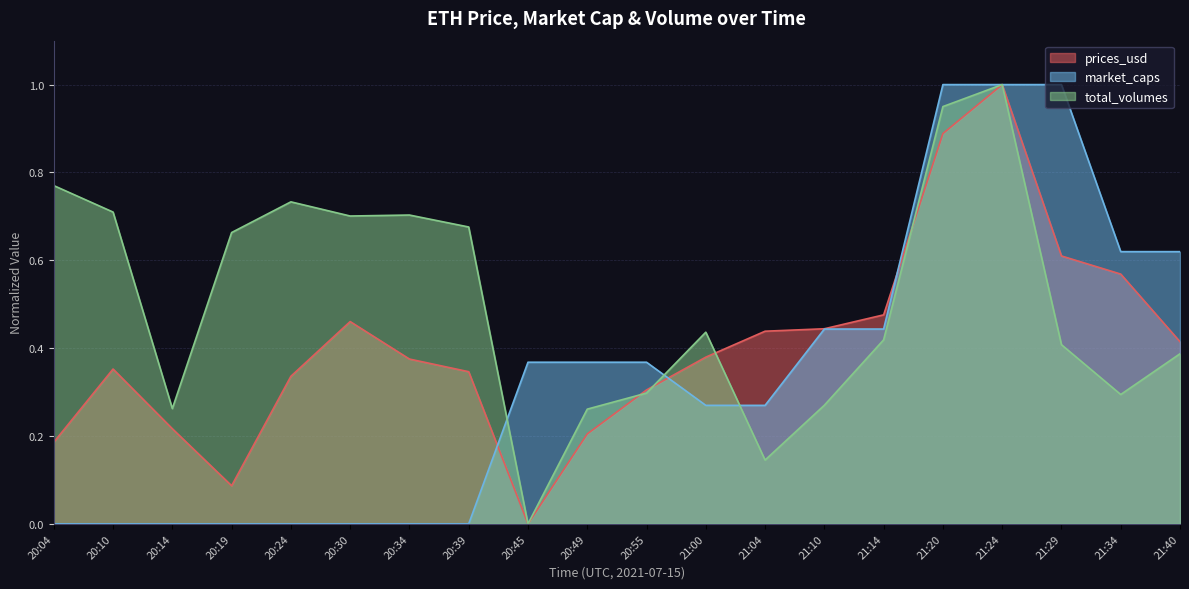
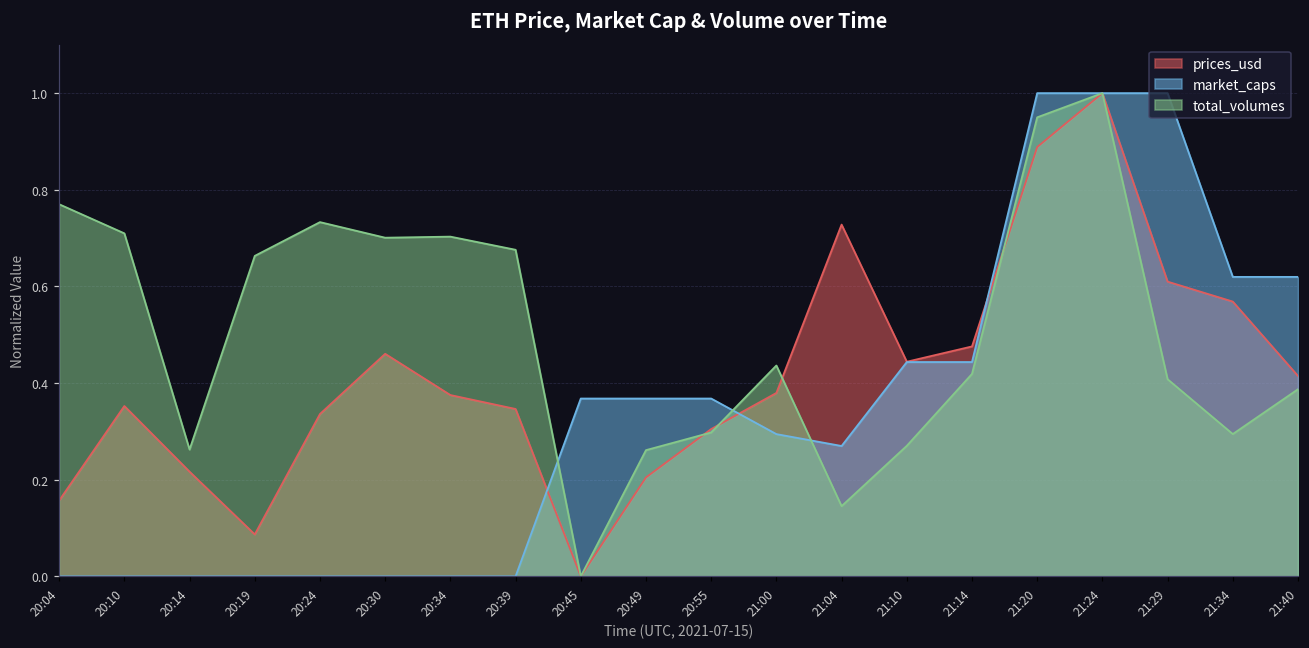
prices_usd, 20:04: 0.19 -> 0.16
market_caps, 21:00: 0.27 -> 0.29
prices_usd, 21:04: 0.44 -> 0.73
